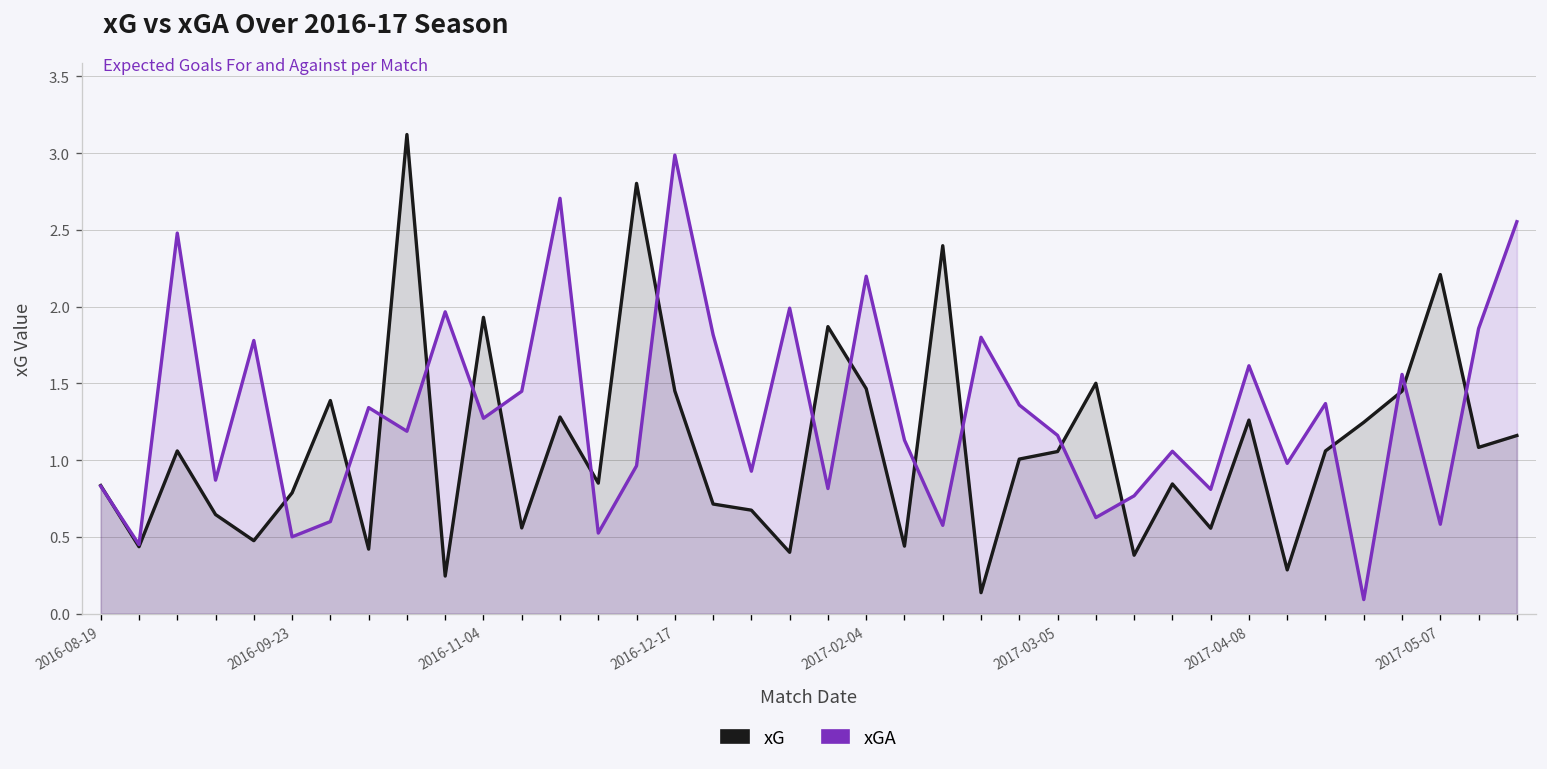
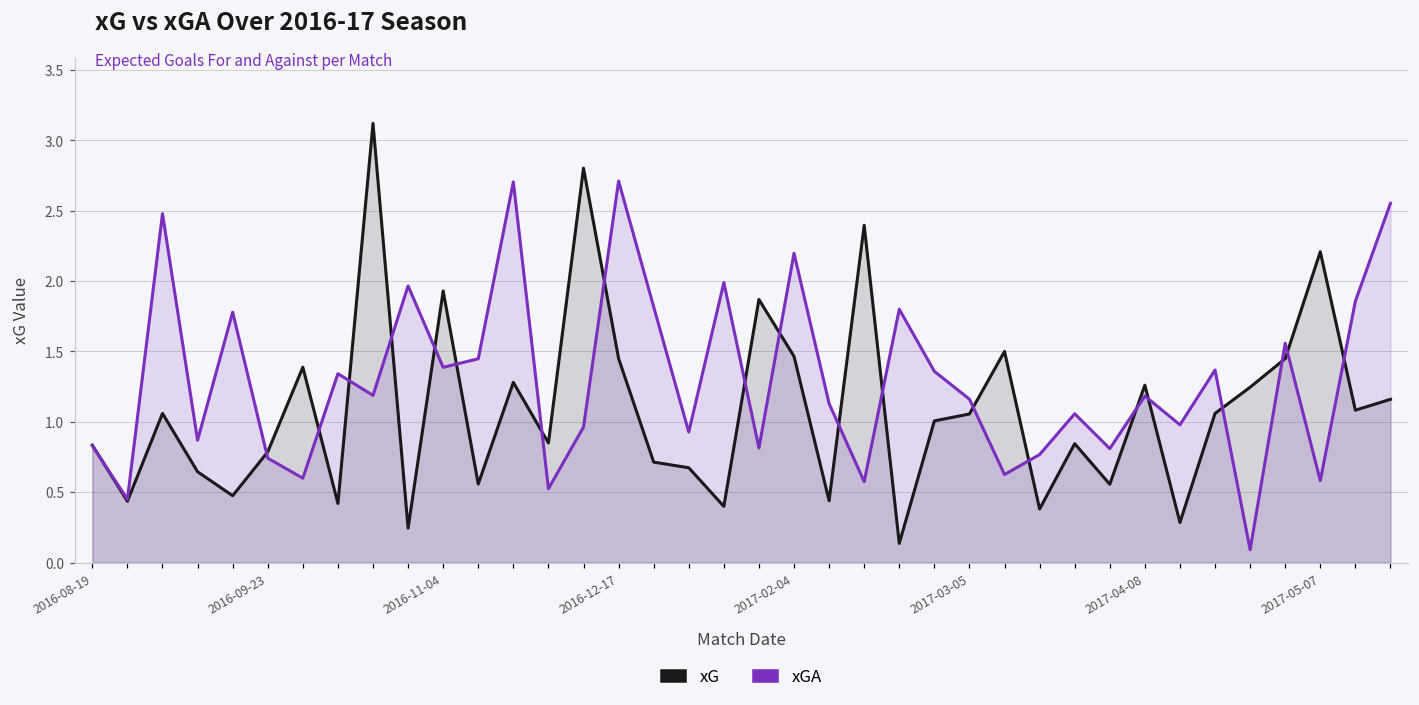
xGA, 2016-09-23: 0.50 -> 0.74
xGA, 2016-11-04: 1.27 -> 1.39
xGA, 2016-12-17: 2.99 -> 2.71
xGA, 2017-04-08: 1.61 -> 1.18
